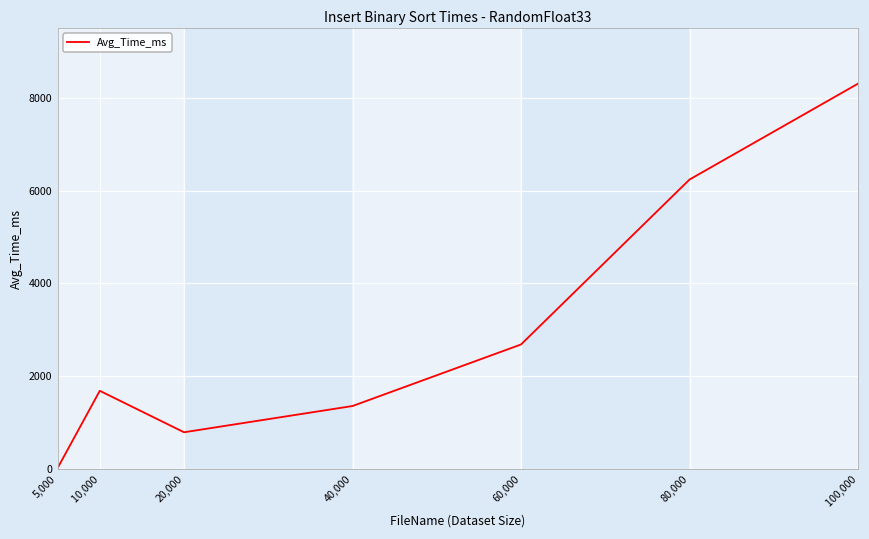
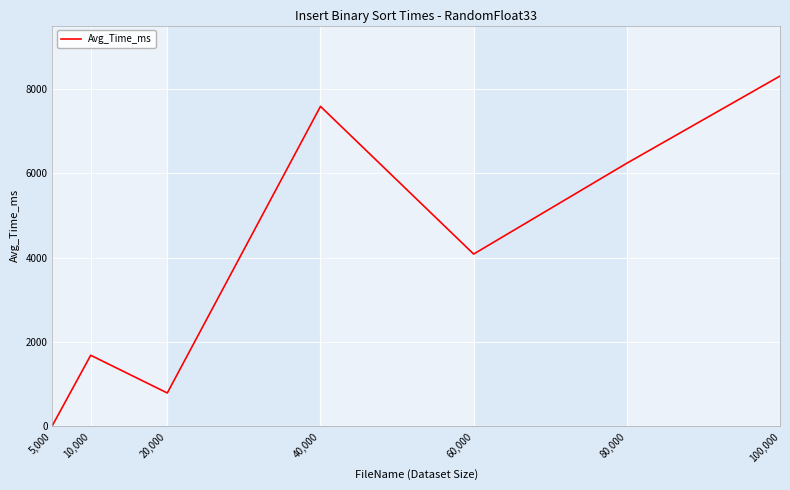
40,000: 1400 -> 7600
60,000: 2700 -> 4100
